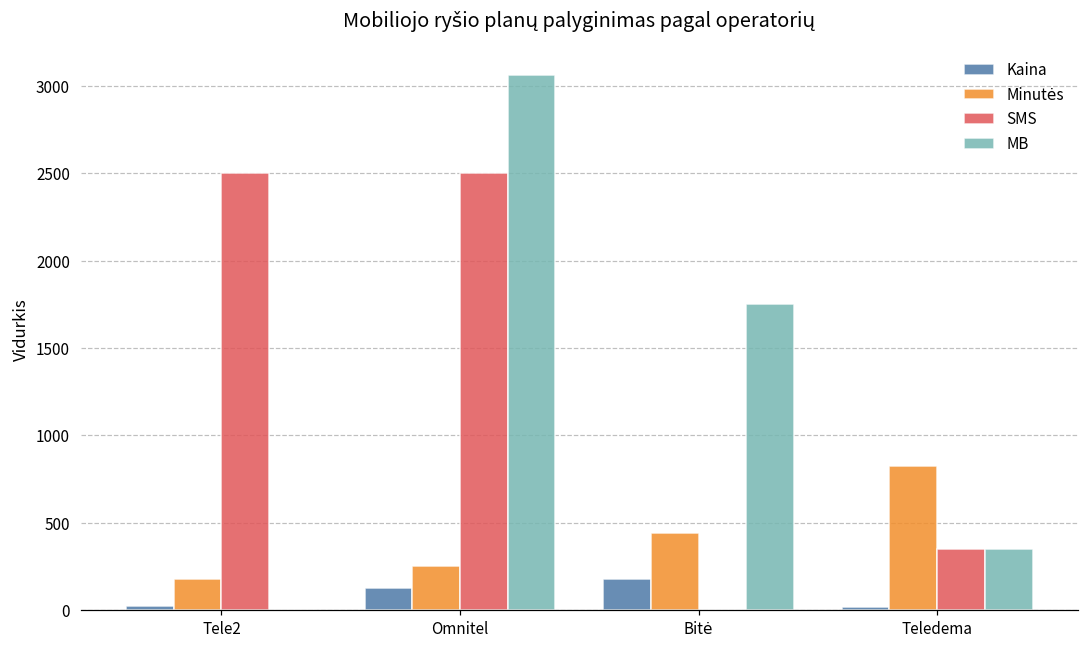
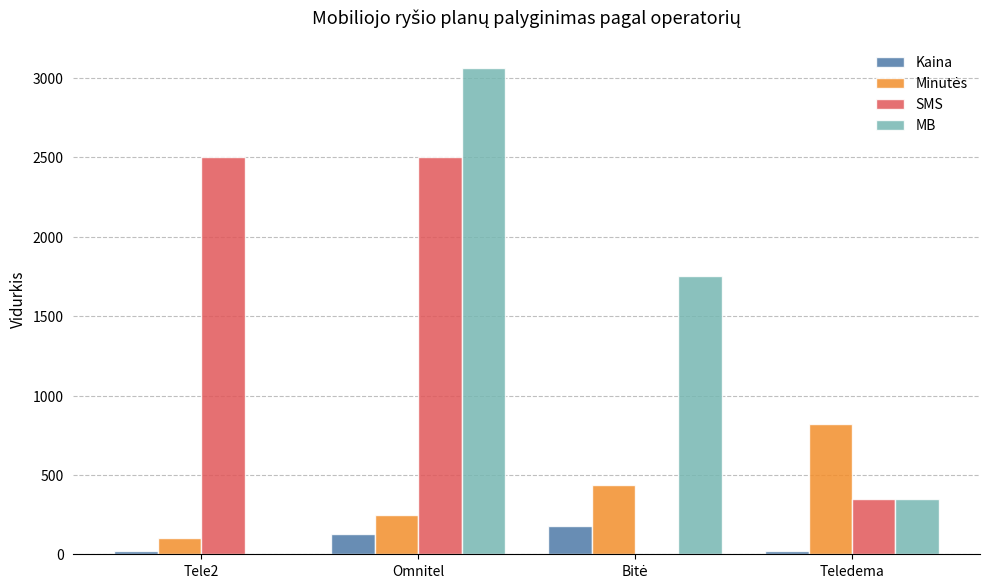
Minutės, Tele2: 170 -> 100
